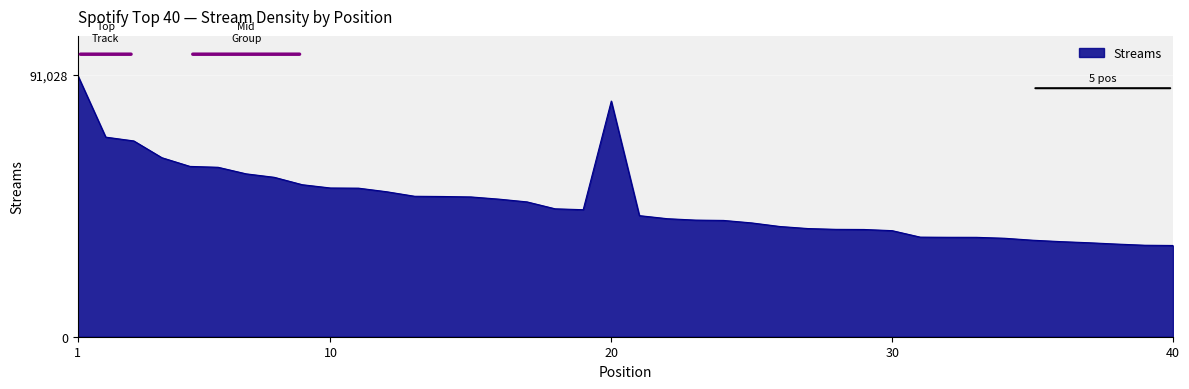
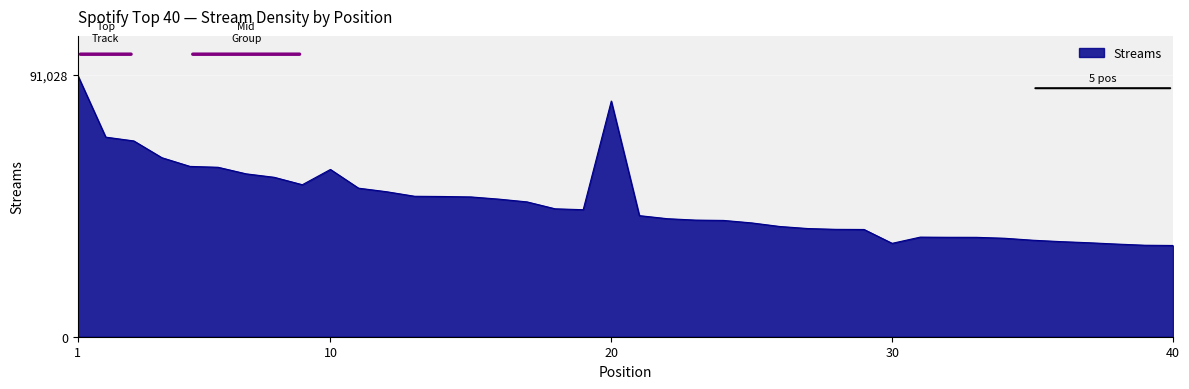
10: 52,000 -> 58,000
30: 37,000 -> 32,000
